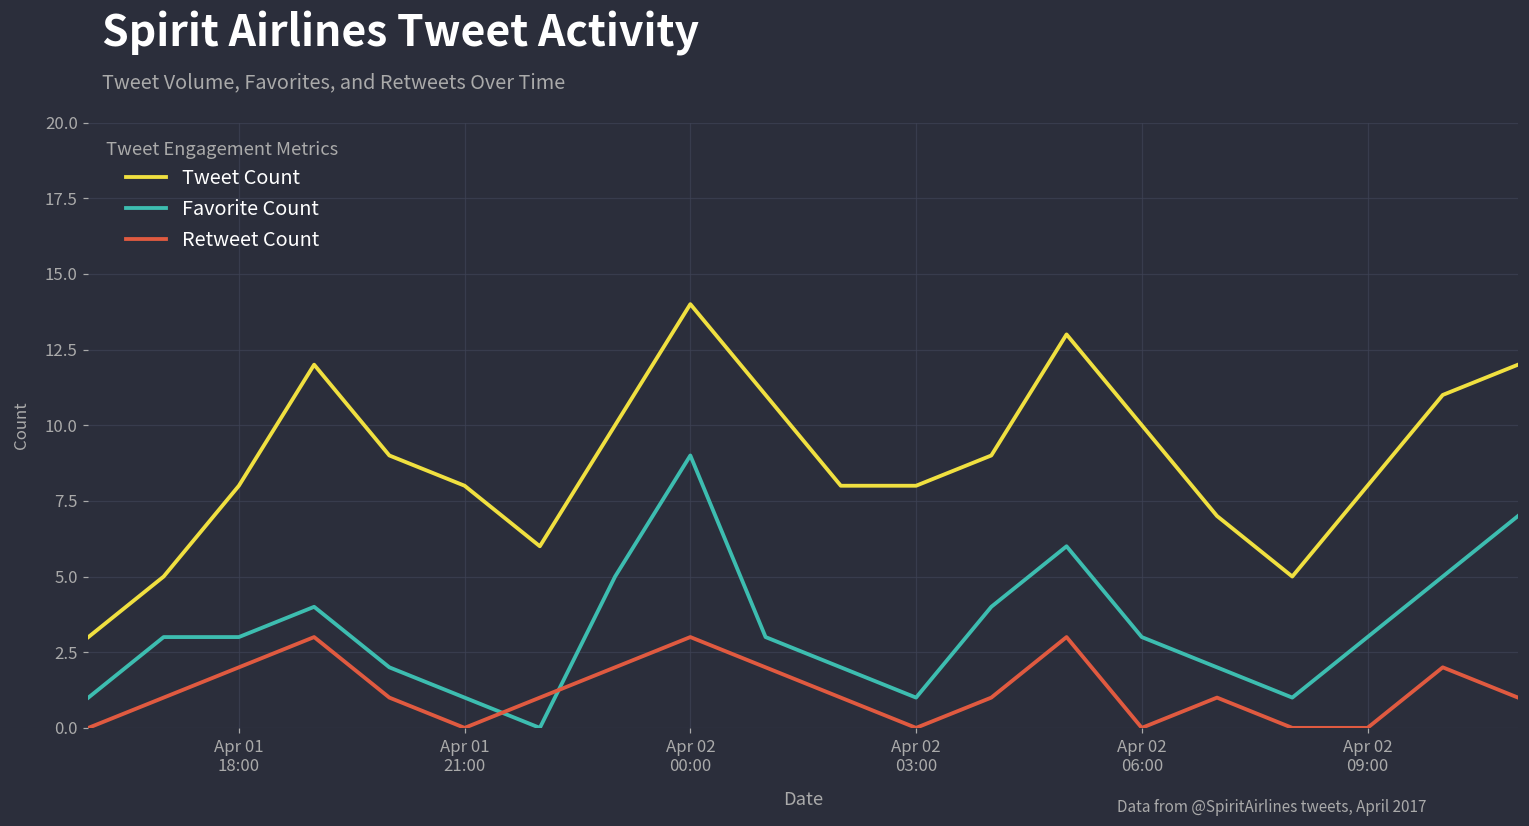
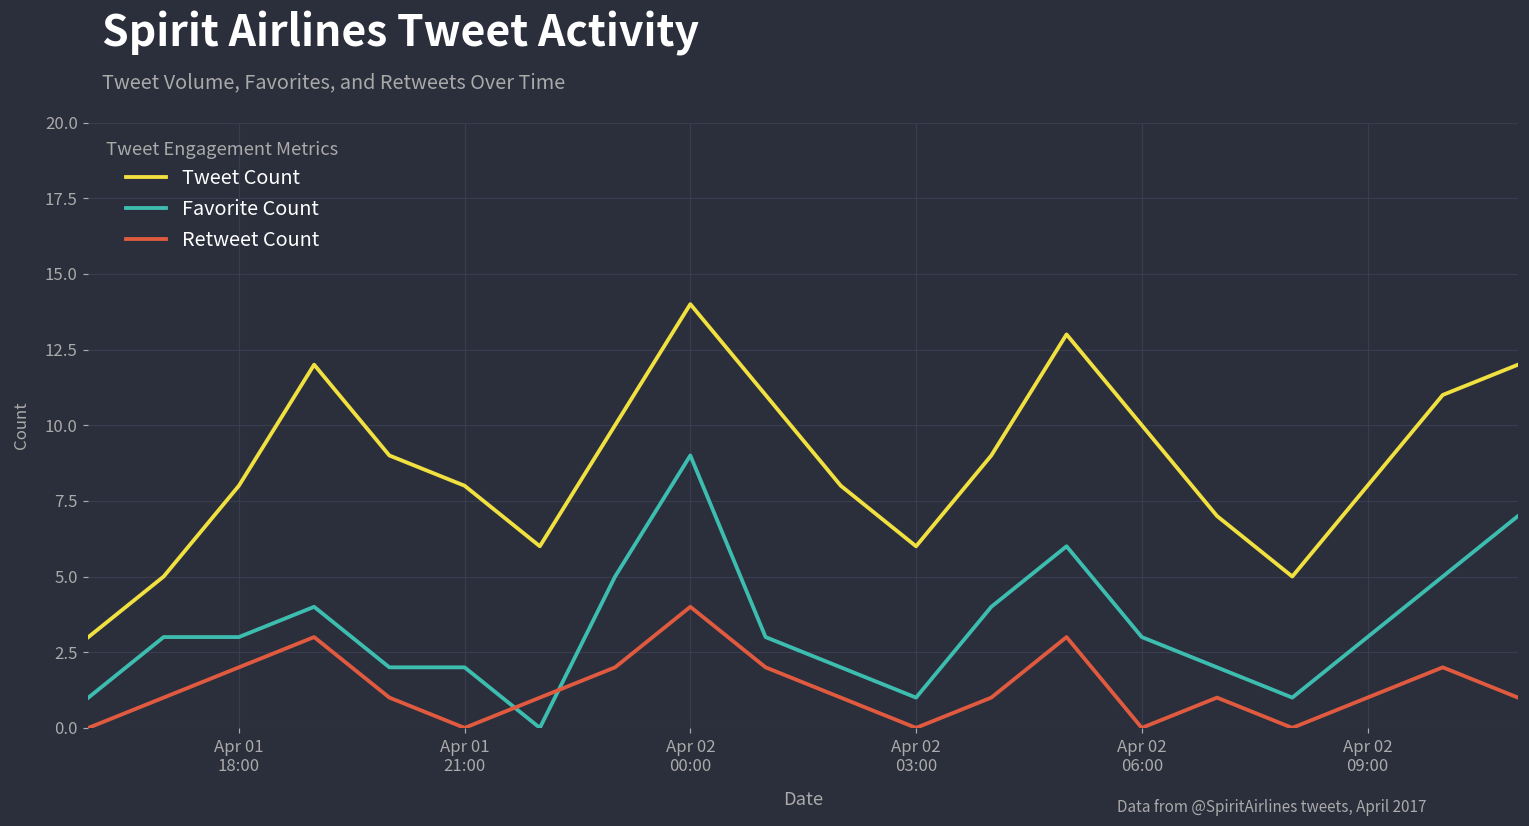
Favorite Count, Apr 01 21:00: 1 -> 2
Retweet Count, Apr 02 00:00: 3 -> 4
Tweet Count, Apr 02 03:00: 8 -> 6
Retweet Count, Apr 02 09:00: 0 -> 1
